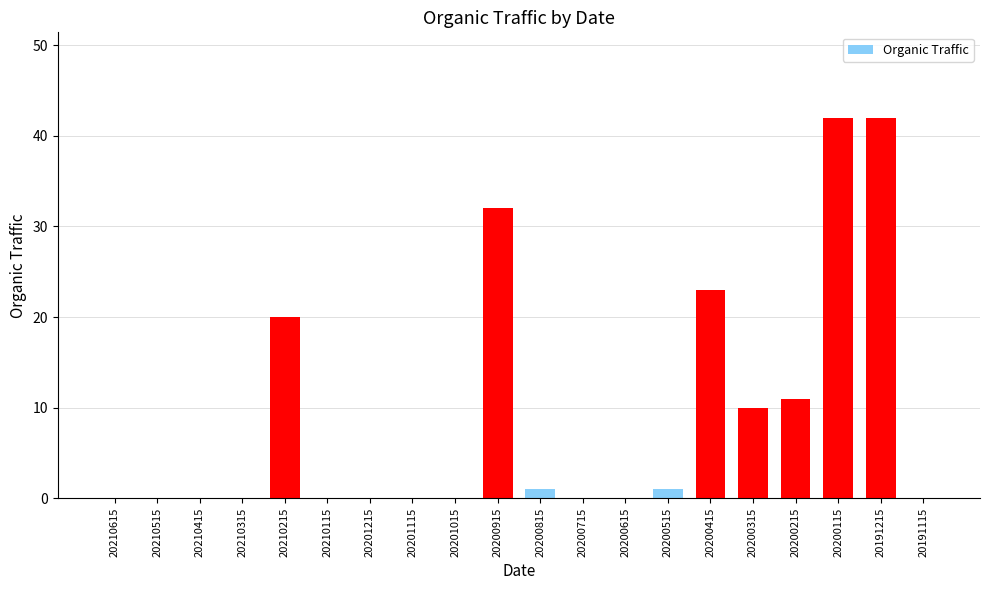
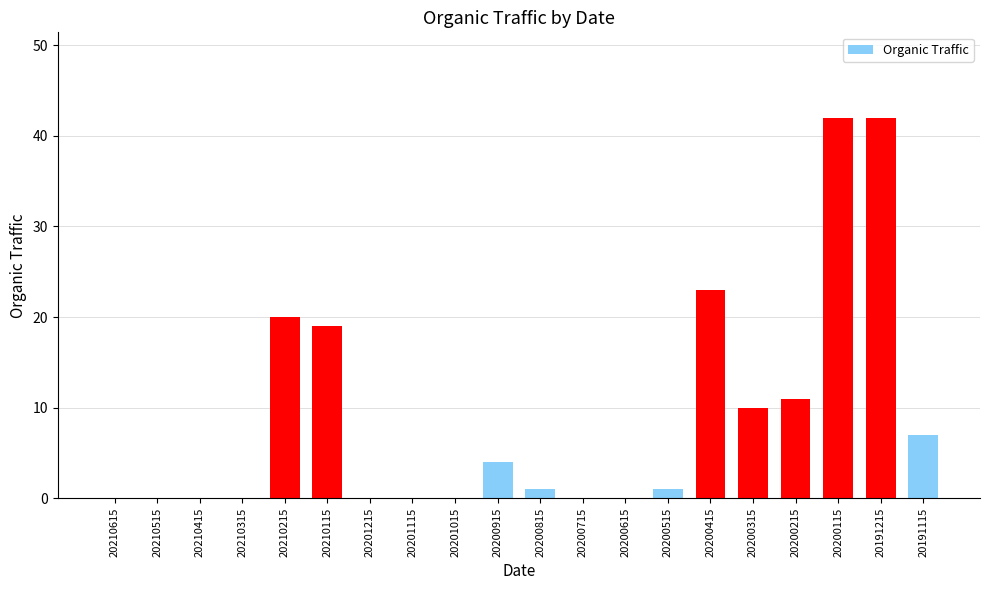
20210115: 0 -> 19
20200915: 32 -> 4
20191115: 0 -> 7
